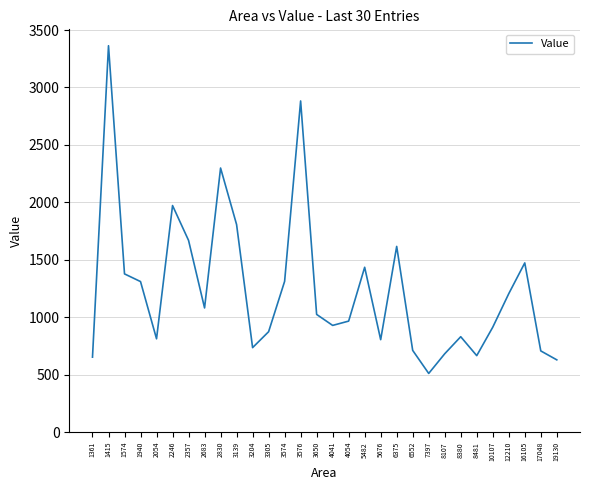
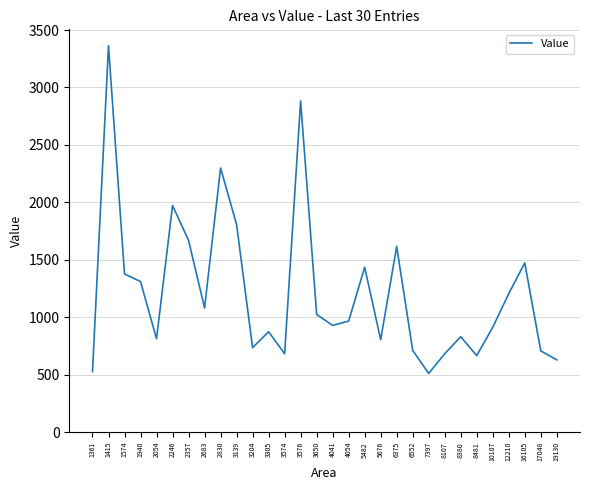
1361: 650 -> 530
3574: 1310 -> 680
